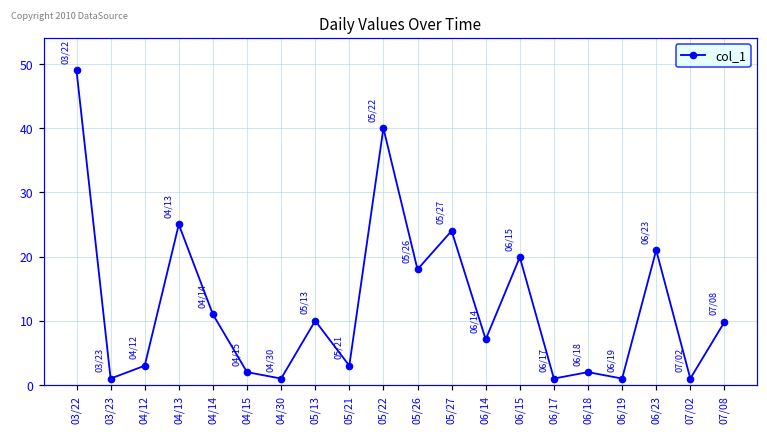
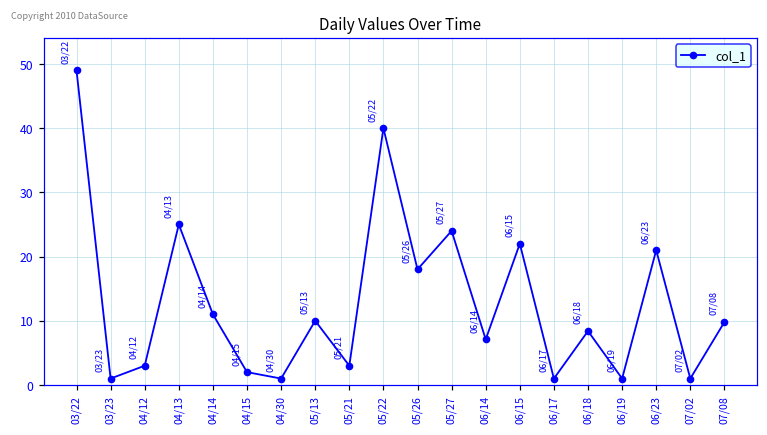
06/15: 20 -> 22
06/18: 2 -> 8
